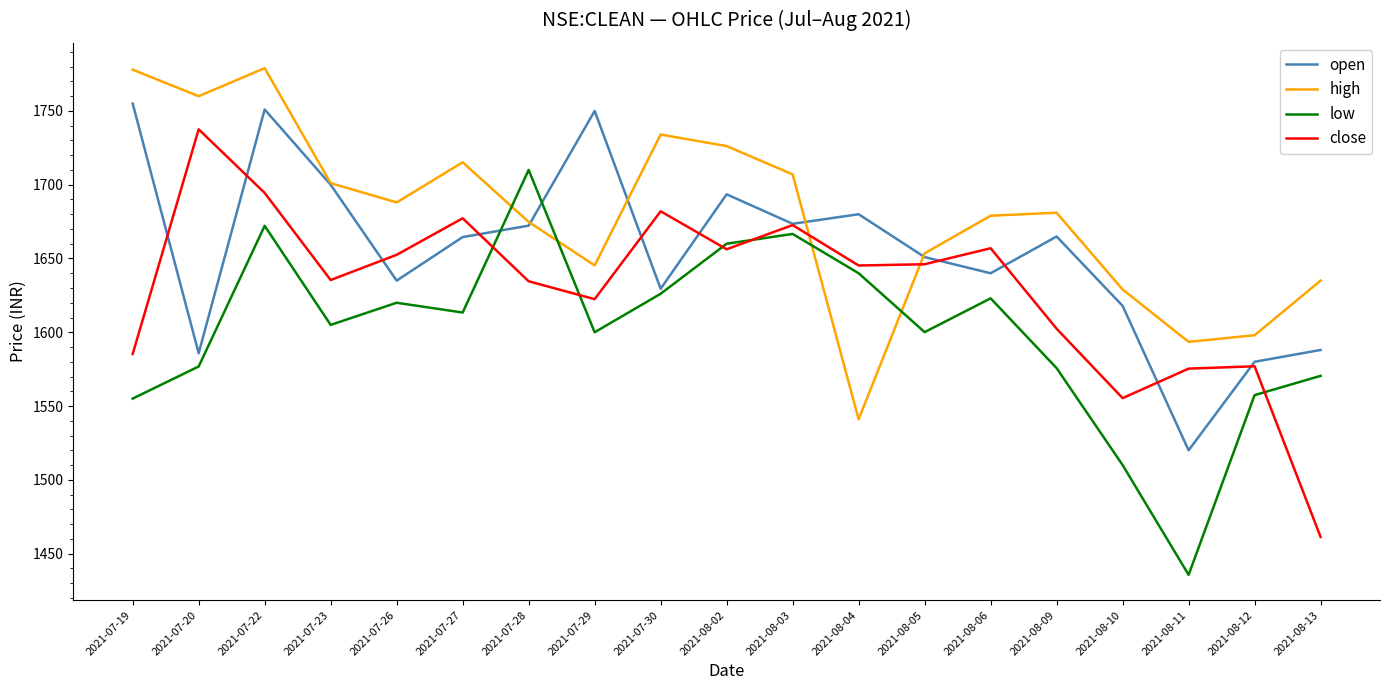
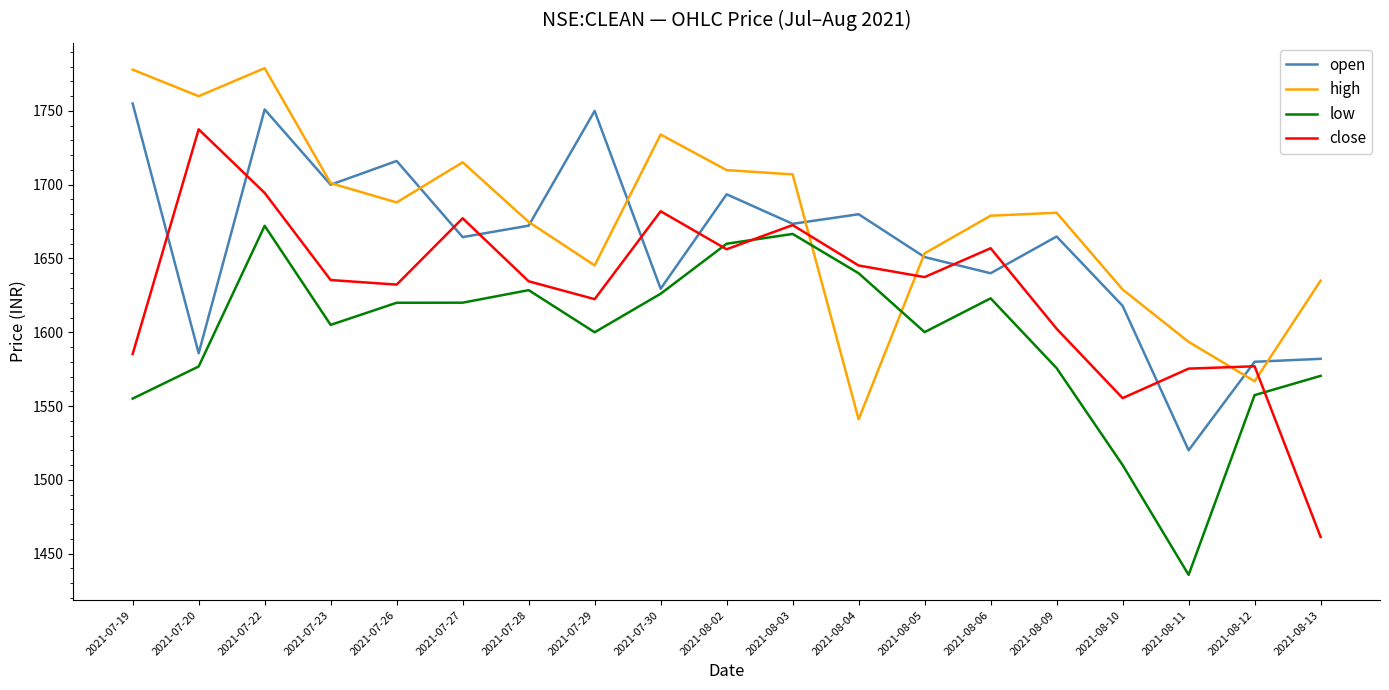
open, 2021-07-26: 1635 -> 1716
close, 2021-07-26: 1653 -> 1632
low, 2021-07-27: 1613 -> 1620
low, 2021-07-28: 1710 -> 1629
high, 2021-08-02: 1726 -> 1710
close, 2021-08-05: 1646 -> 1637
high, 2021-08-12: 1598 -> 1567
open, 2021-08-13: 1588 -> 1582
